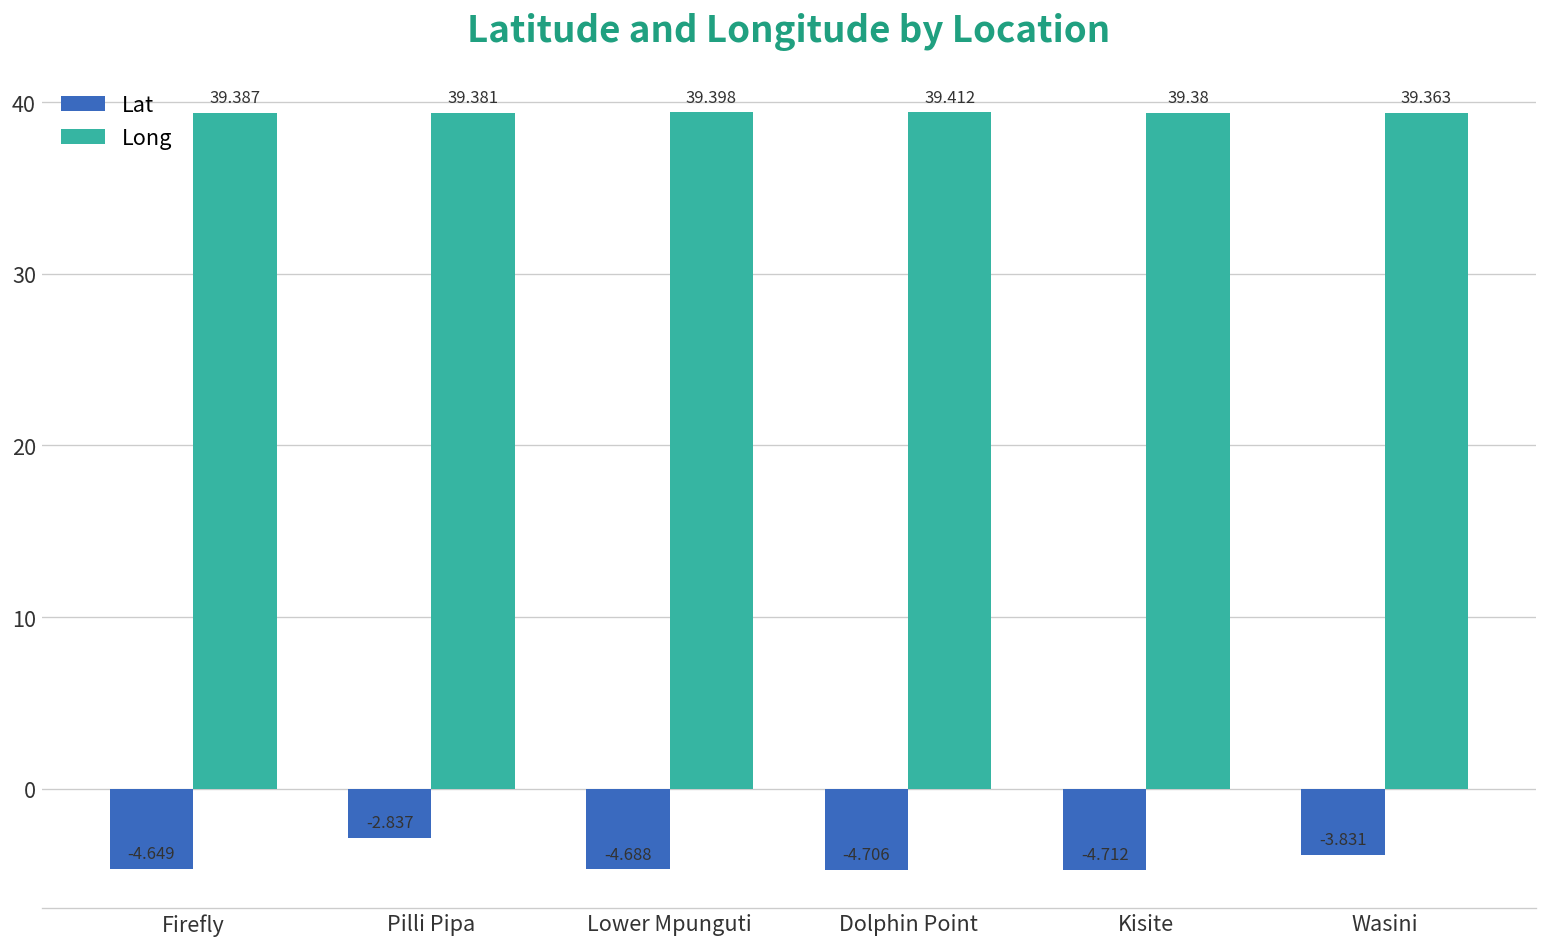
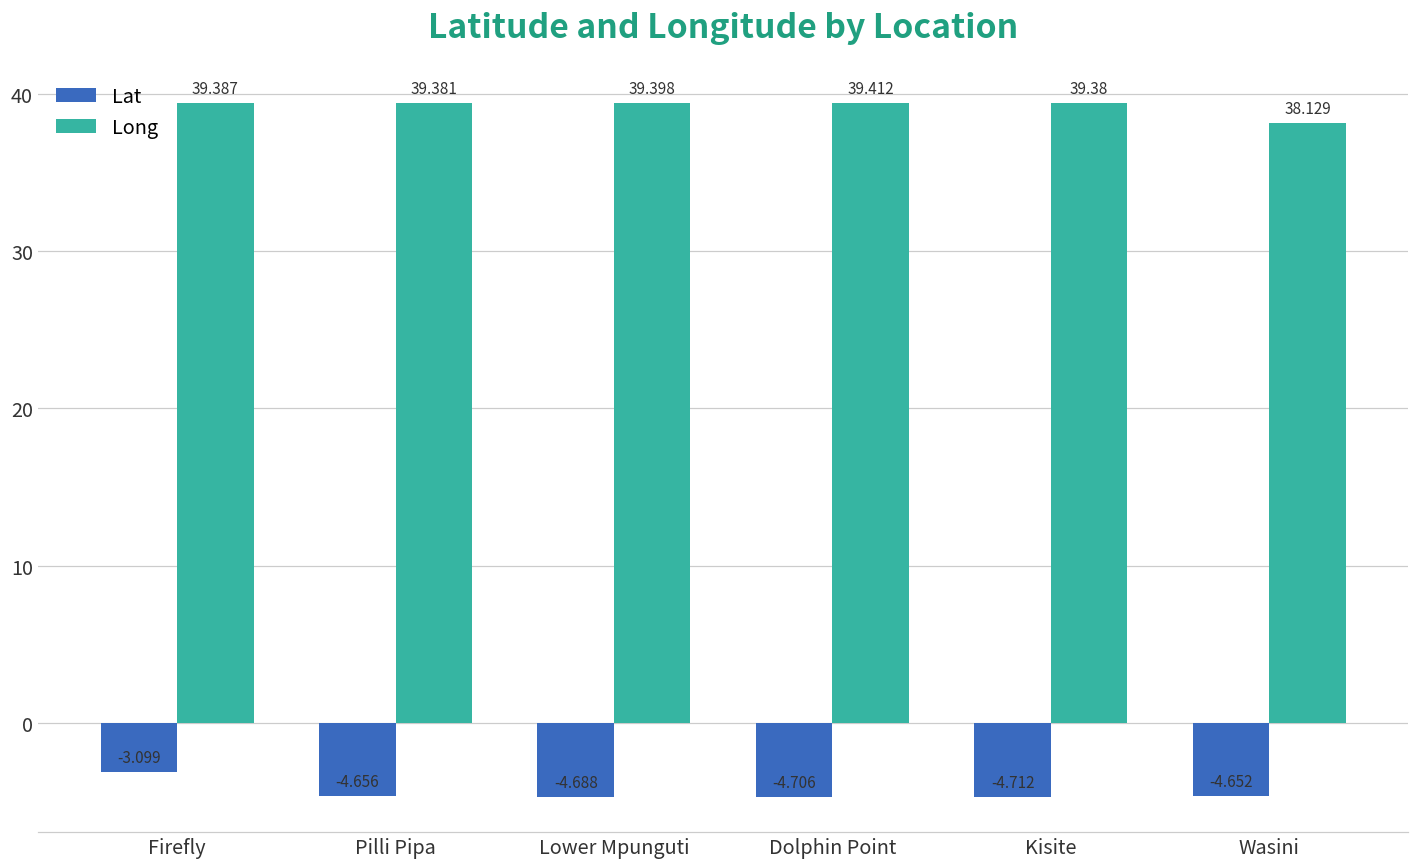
Lat, Firefly: -4.649 -> -3.099
Lat, Pilli Pipa: -2.837 -> -4.656
Lat, Wasini: -3.831 -> -4.652
Long, Wasini: 39.363 -> 38.129
